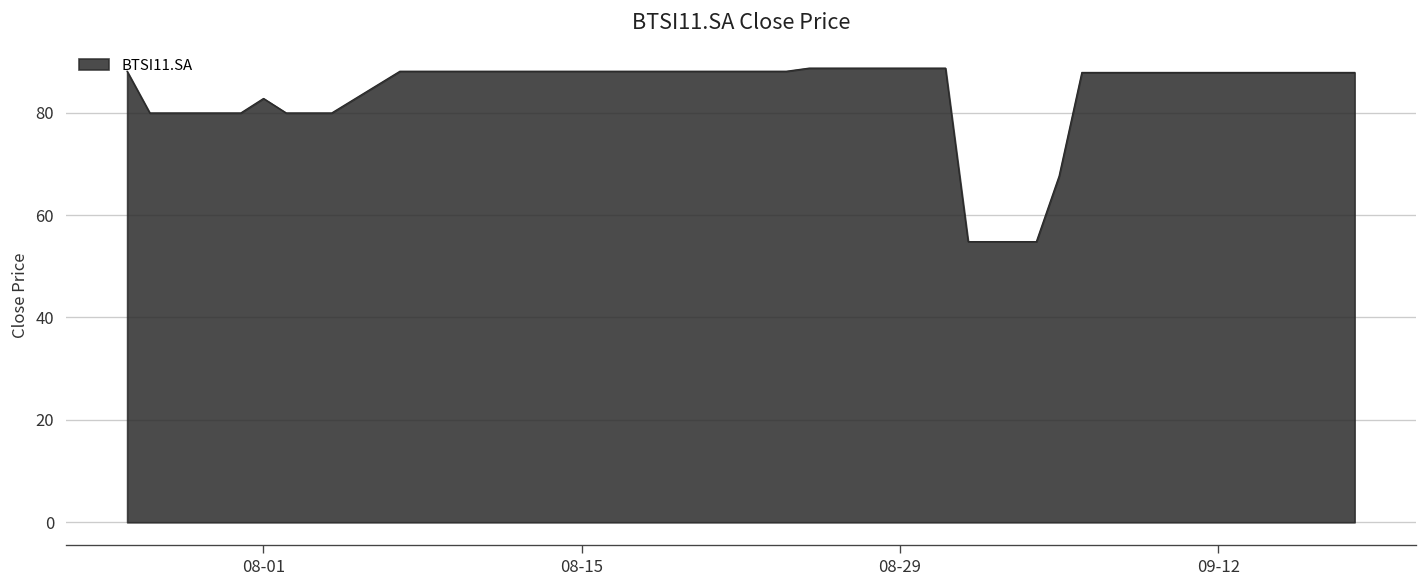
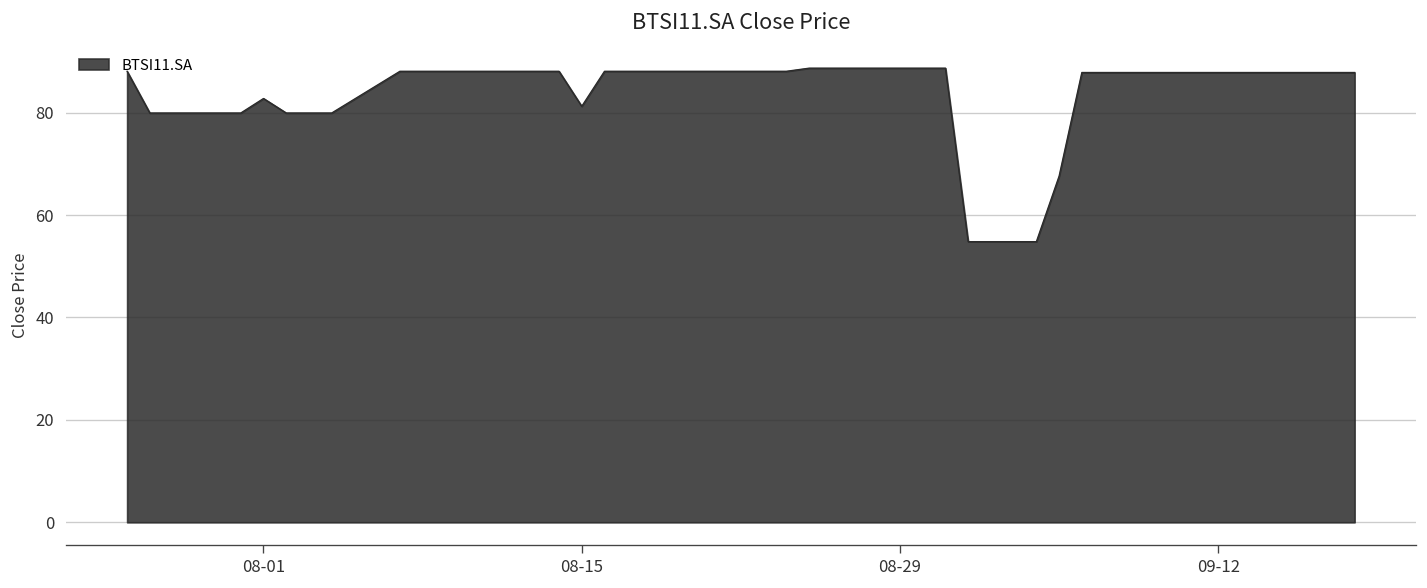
08-15: 88 -> 81
